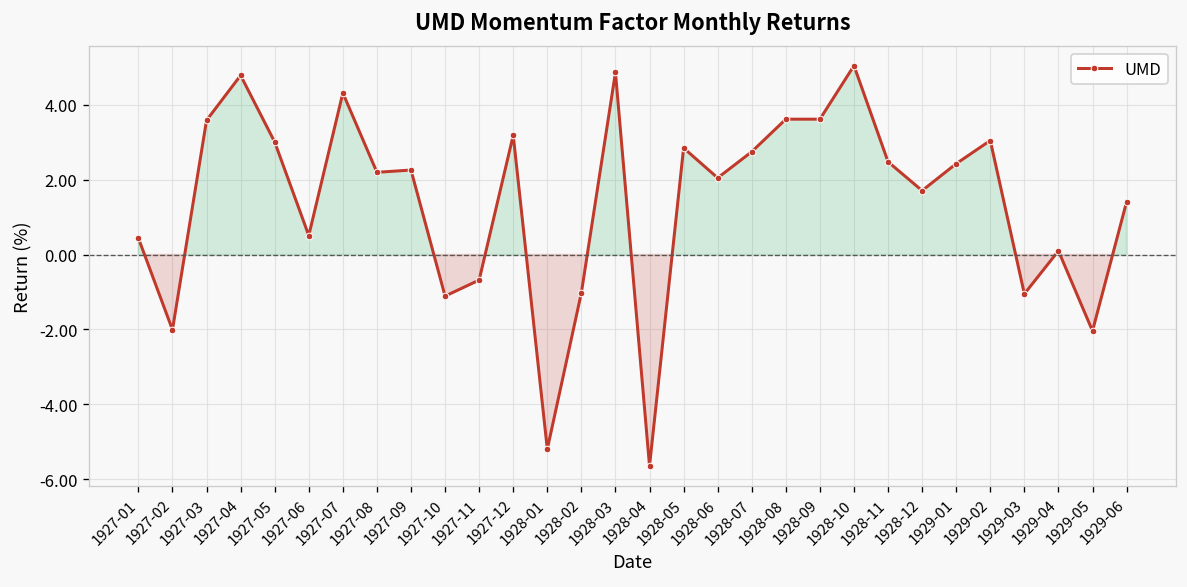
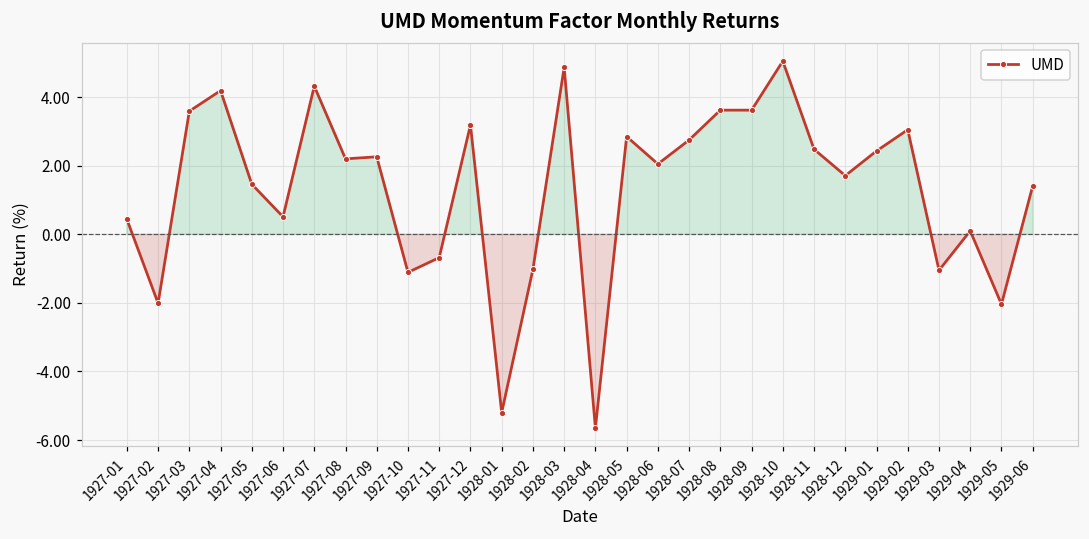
1927-04: 4.8 -> 4.2
1927-05: 3.0 -> 1.5
